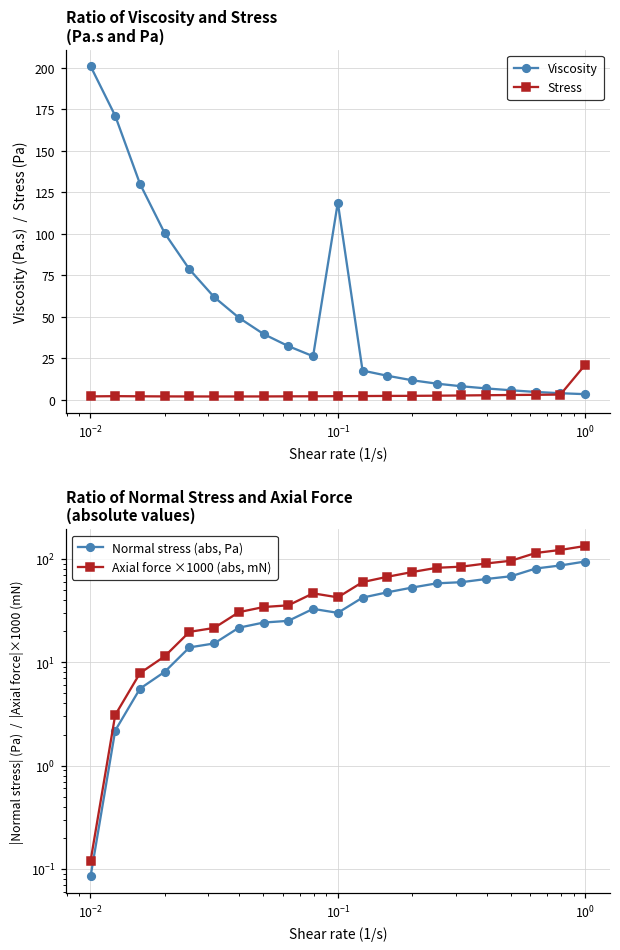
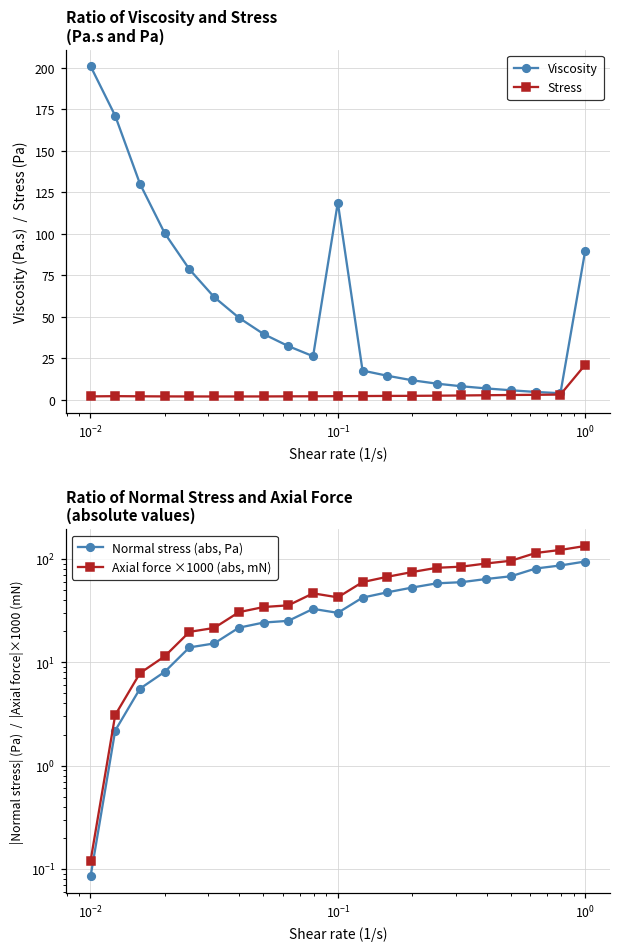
Ratio of Viscosity and Stress (Pa.s and Pa), Viscosity, 10^0: 3 -> 90
